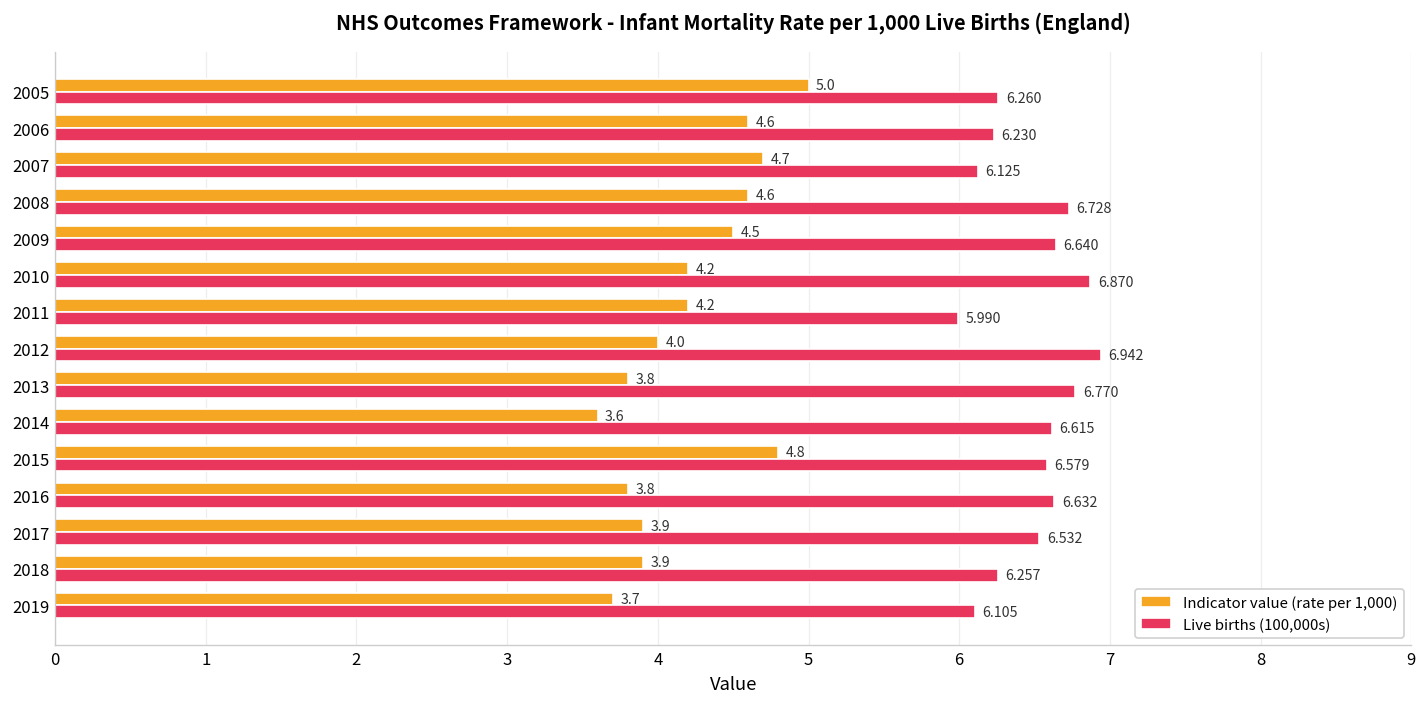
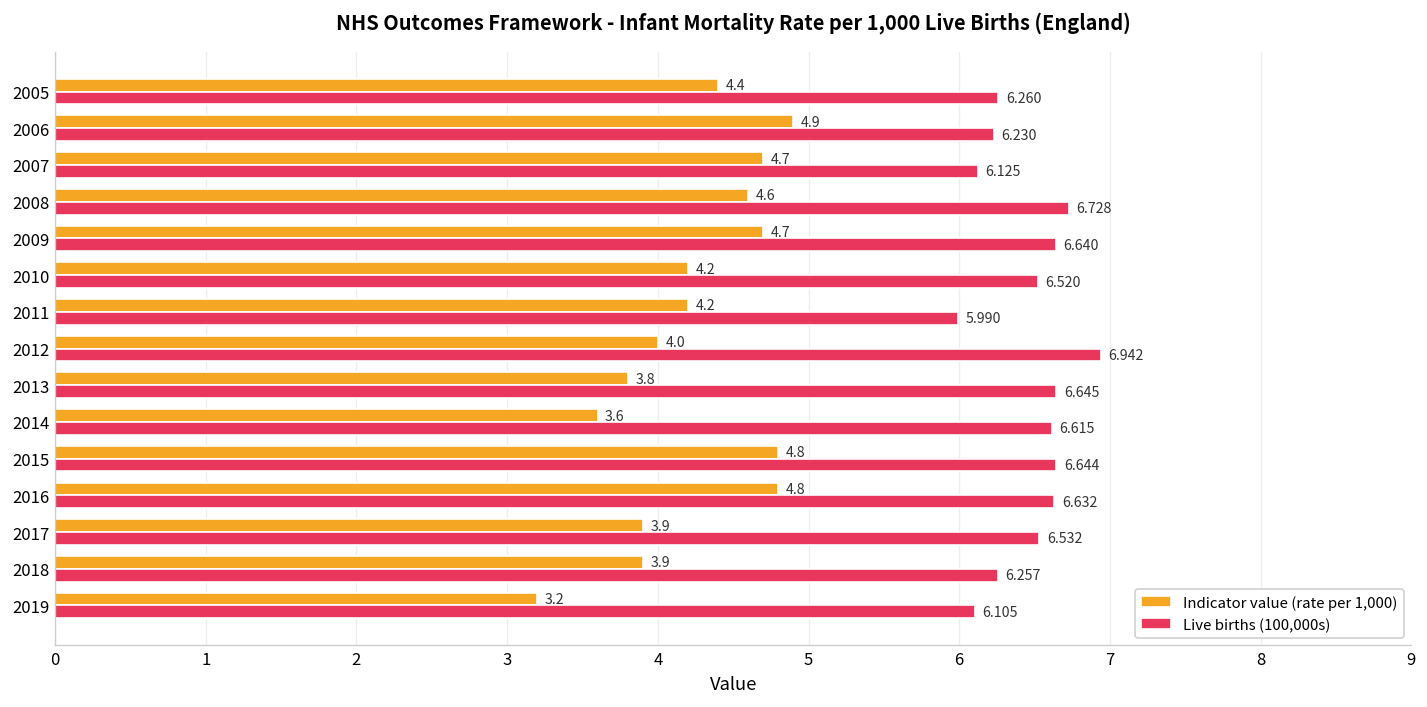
Indicator value (rate per 1,000), 2005: 5.0 -> 4.4
Indicator value (rate per 1,000), 2006: 4.6 -> 4.9
Indicator value (rate per 1,000), 2009: 4.5 -> 4.7
Live births (100,000s), 2010: 6.870 -> 6.520
Live births (100,000s), 2013: 6.770 -> 6.645
Live births (100,000s), 2015: 6.579 -> 6.644
Indicator value (rate per 1,000), 2016: 3.8 -> 4.8
Indicator value (rate per 1,000), 2019: 3.7 -> 3.2
